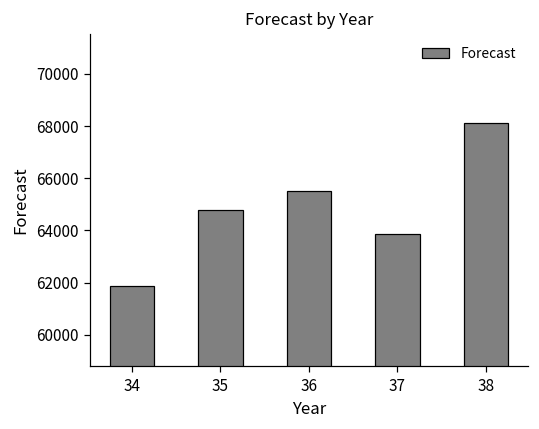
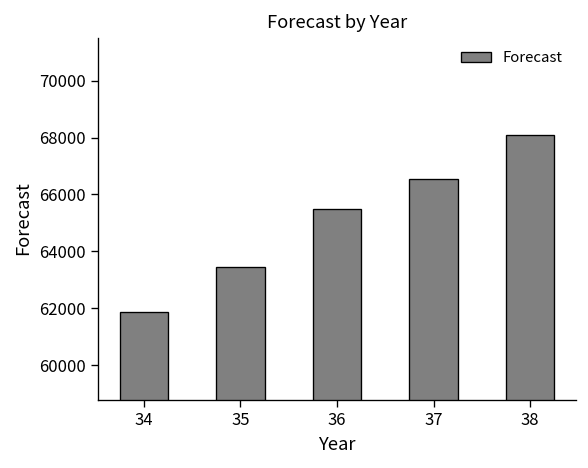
35: 64800 -> 63400
37: 63900 -> 66600
